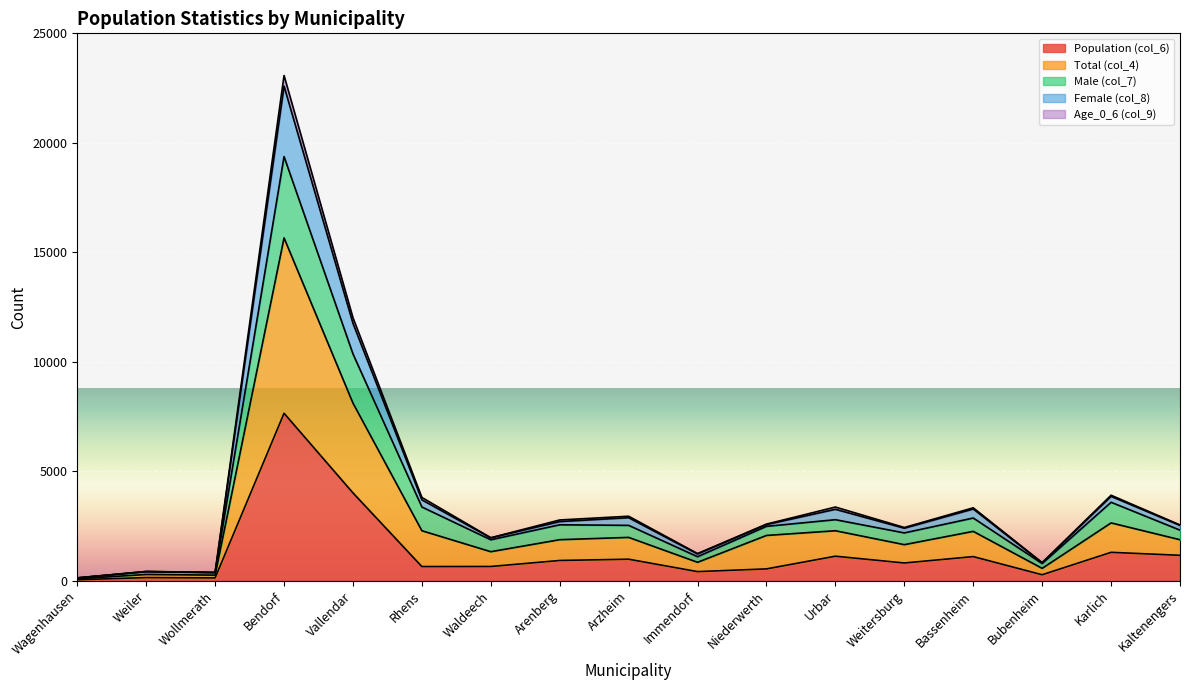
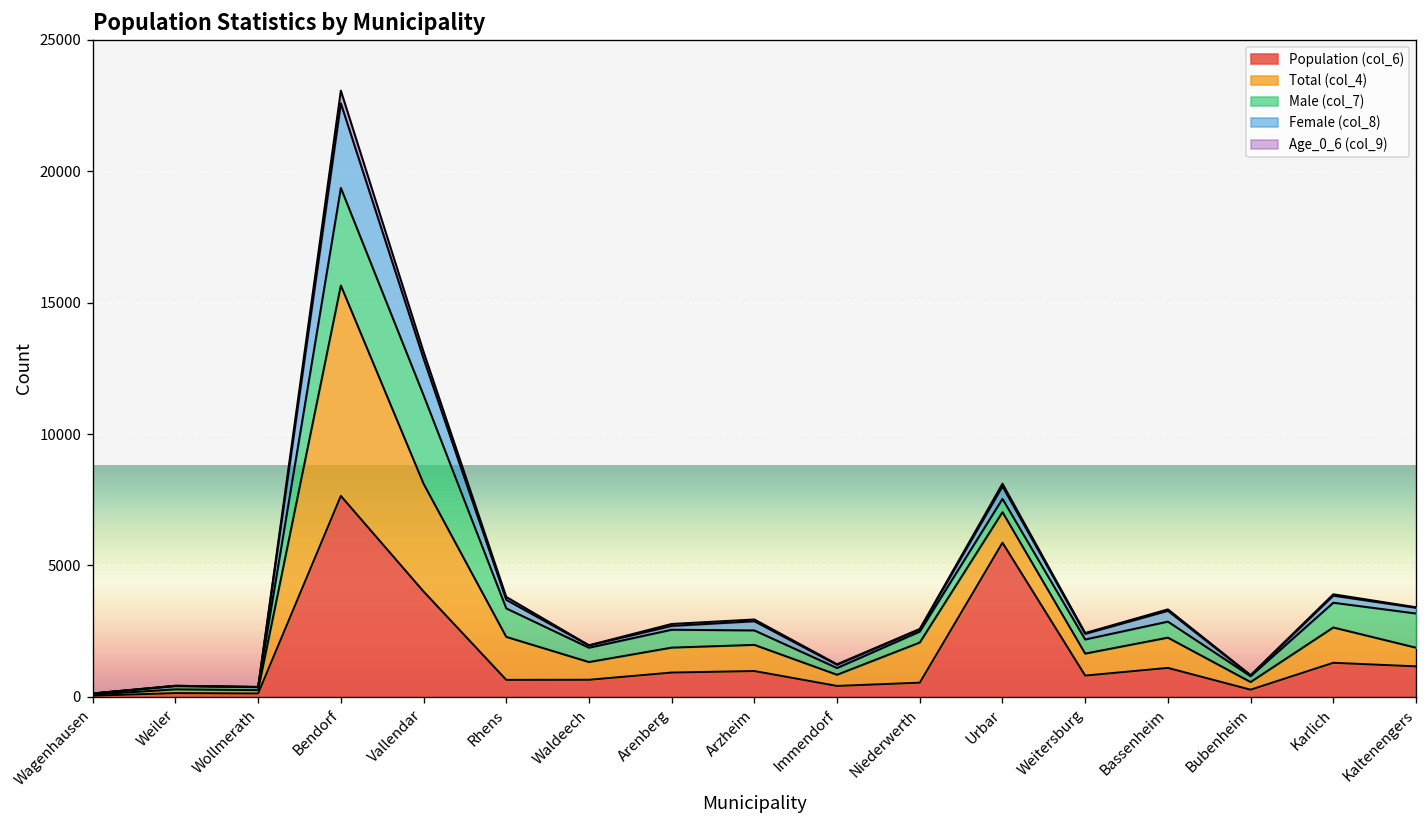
Male (col_7), Vallendar: 2200 -> 3400
Population (col_6), Urbar: 1100 -> 5900
Male (col_7), Kaltenengers: 400 -> 1300
